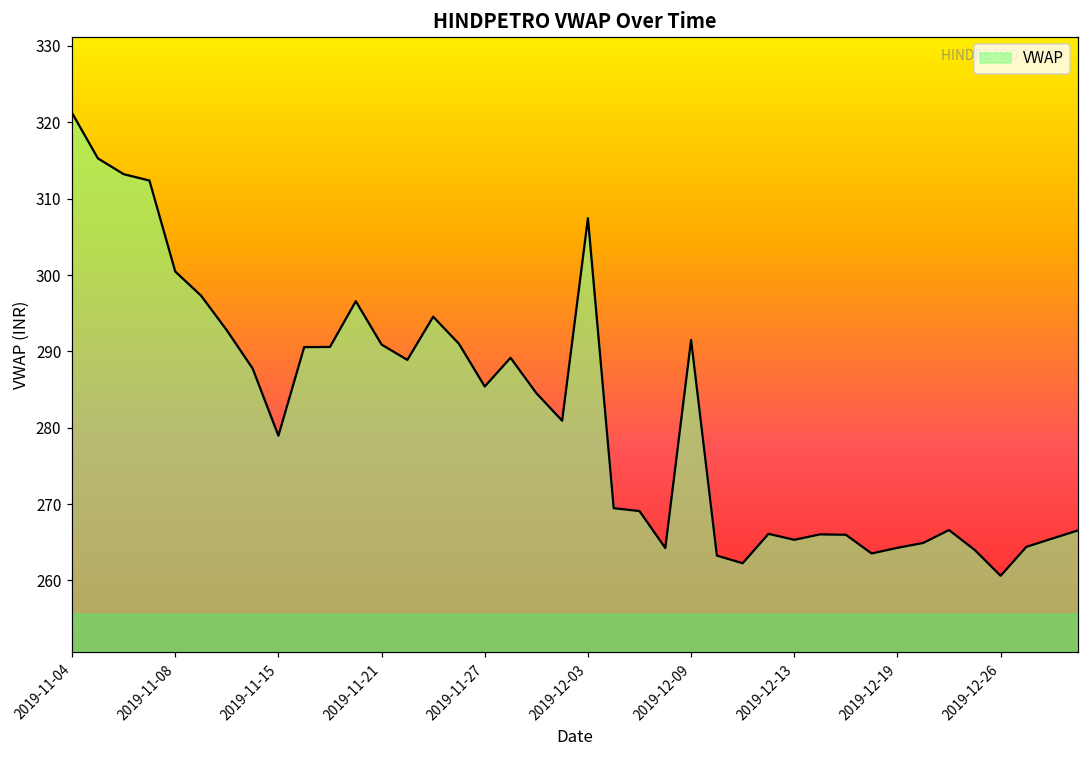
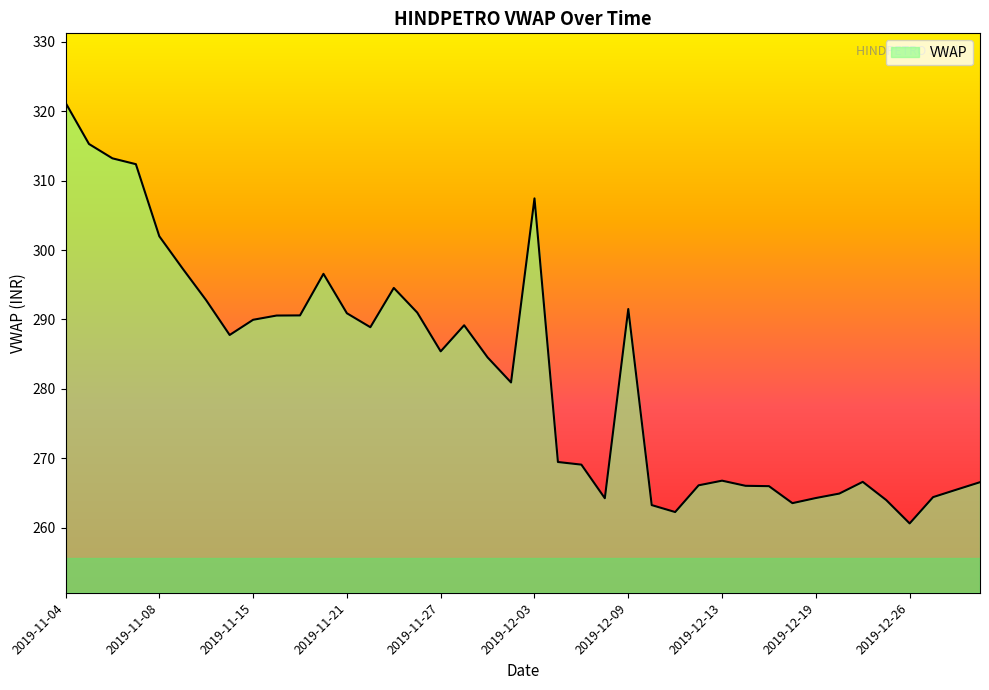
2019-11-08: 300 -> 302
2019-11-15: 279 -> 290
2019-12-13: 265 -> 267
